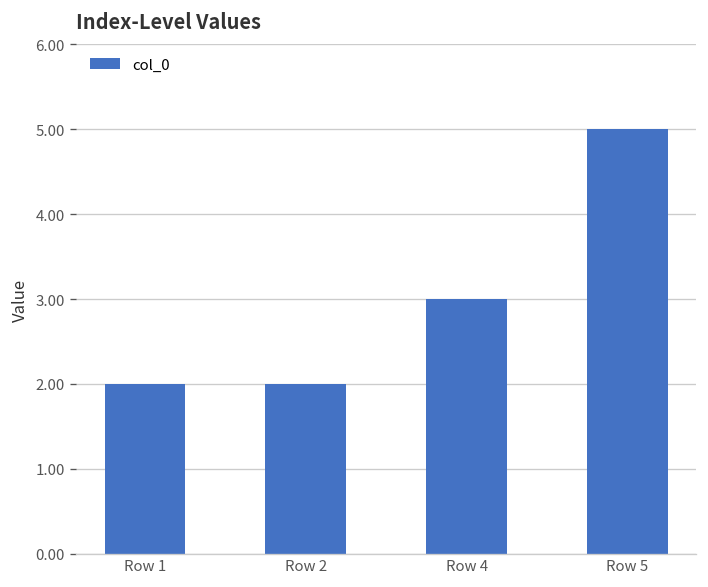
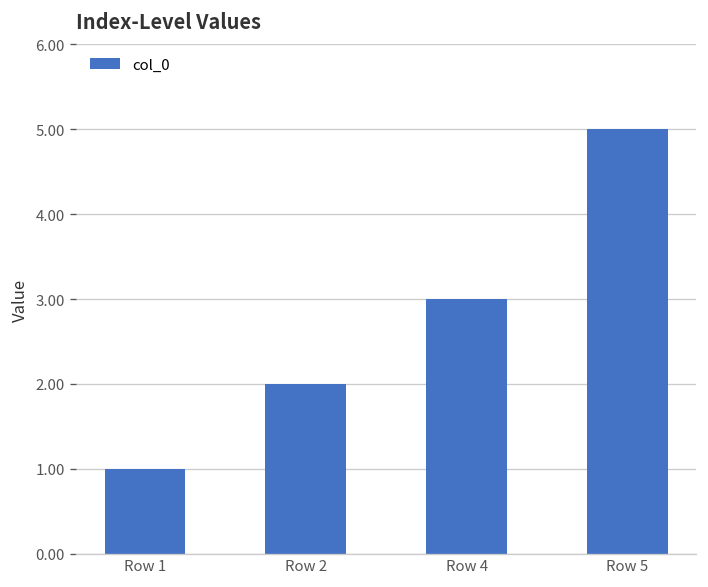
Row 1: 2 -> 1
